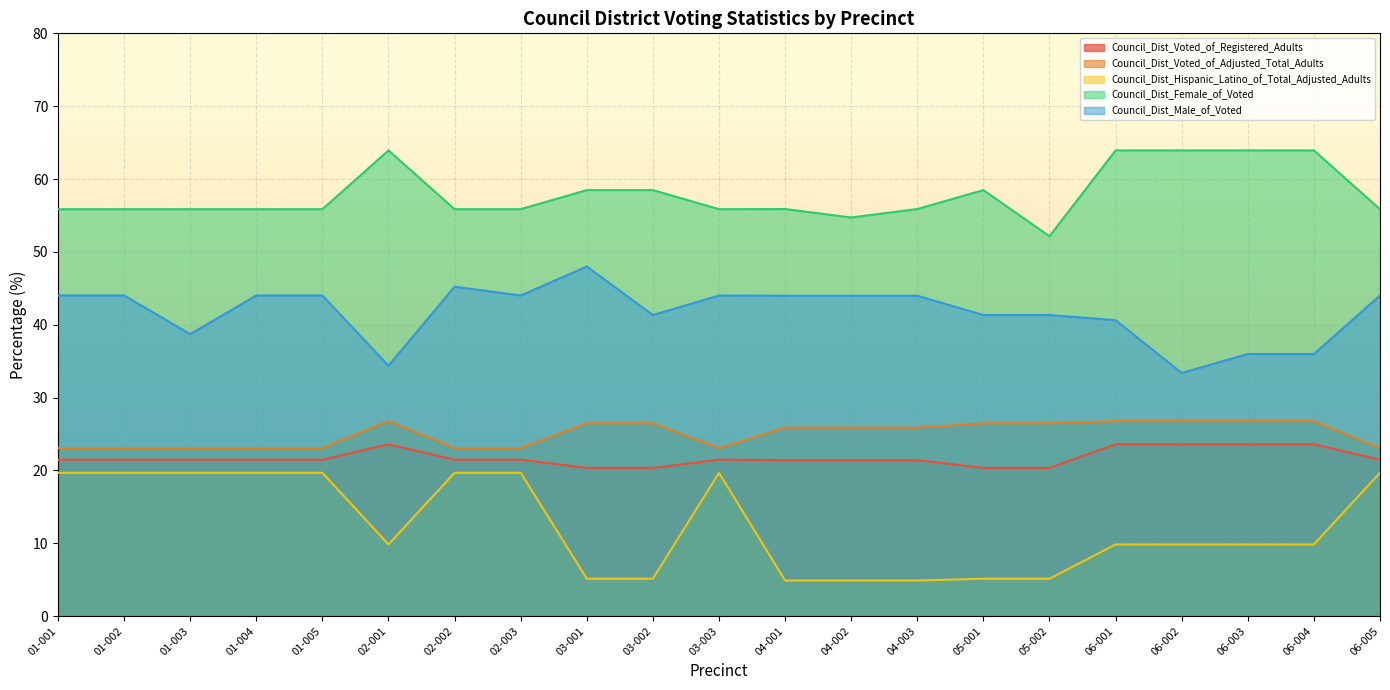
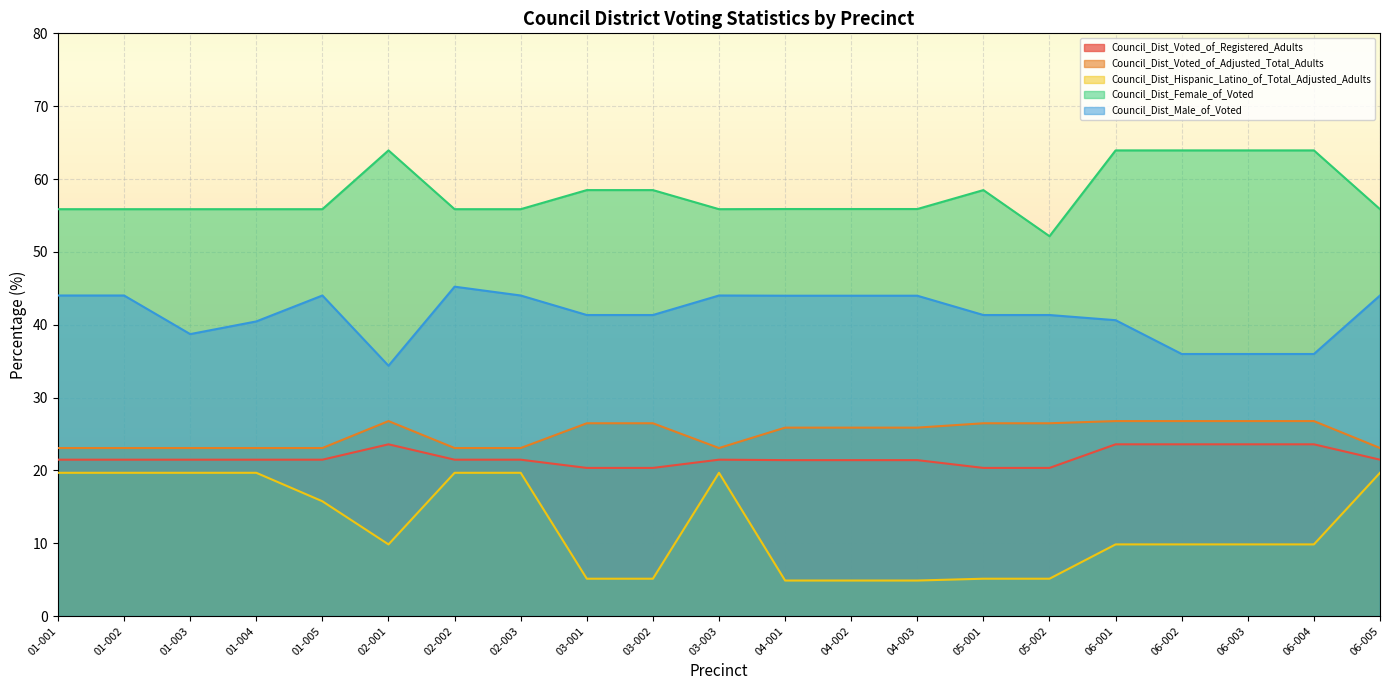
Council_Dist_Male_of_Voted, 01-004: 44 -> 40
Council_Dist_Hispanic_Latino_of_Total_Adjusted_Adults, 01-005: 20 -> 16
Council_Dist_Male_of_Voted, 03-001: 48 -> 41
Council_Dist_Female_of_Voted, 04-002: 55 -> 56
Council_Dist_Male_of_Voted, 06-002: 33 -> 36
